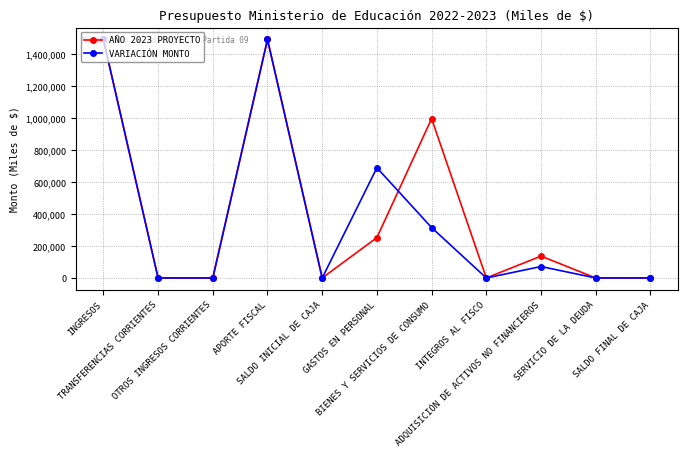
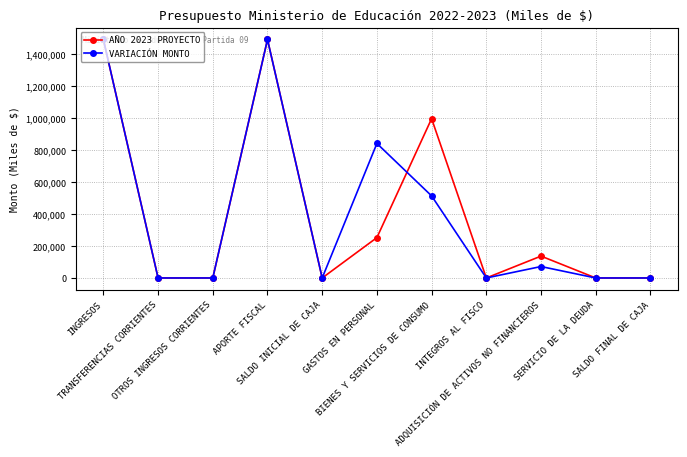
VARIACIÓN MONTO, GASTOS EN PERSONAL: 690,000 -> 840,000
VARIACIÓN MONTO, BIENES Y SERVICIOS DE CONSUMO: 320,000 -> 510,000
